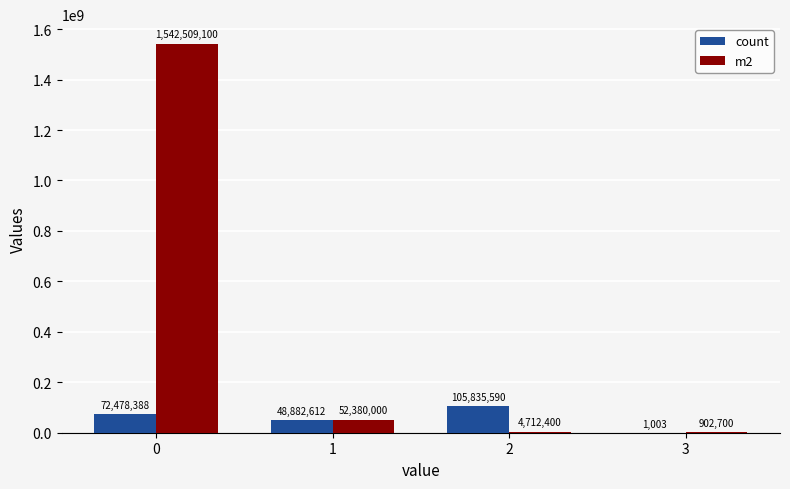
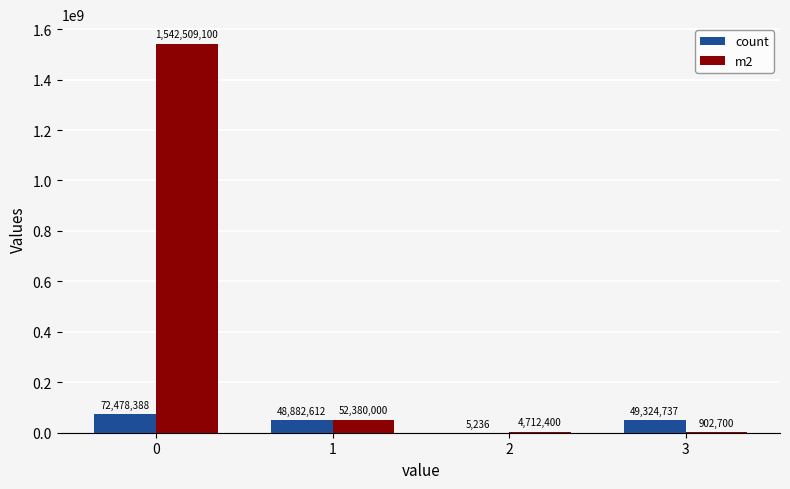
count, 2: 105,835,590 -> 5,236
count, 3: 1,003 -> 49,324,737
